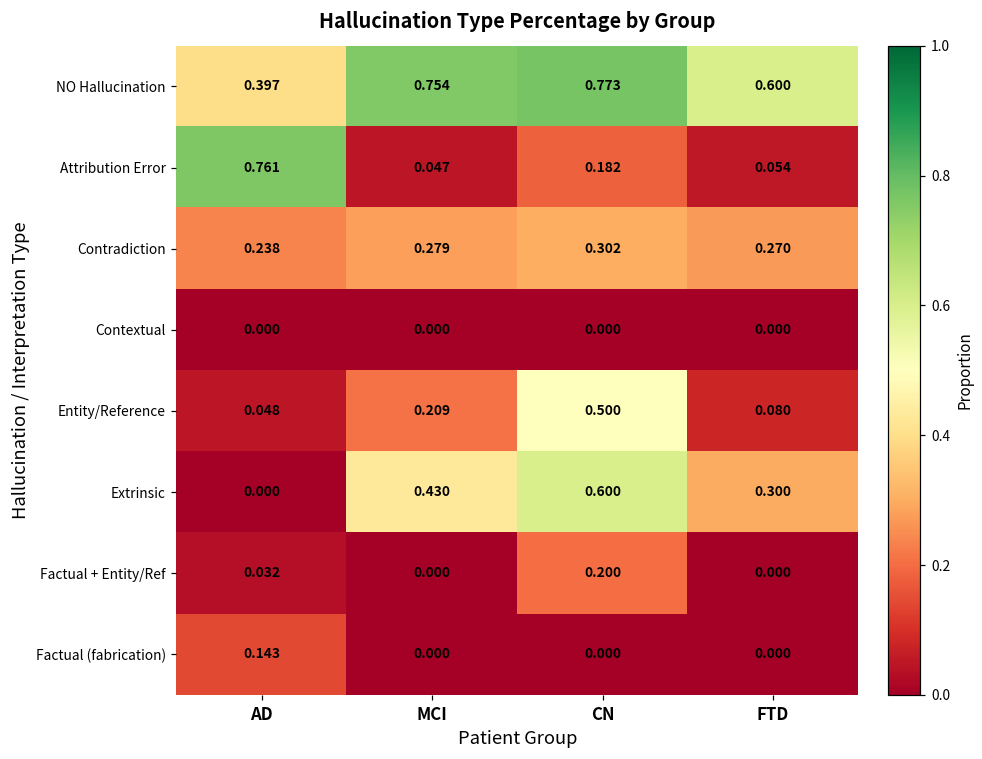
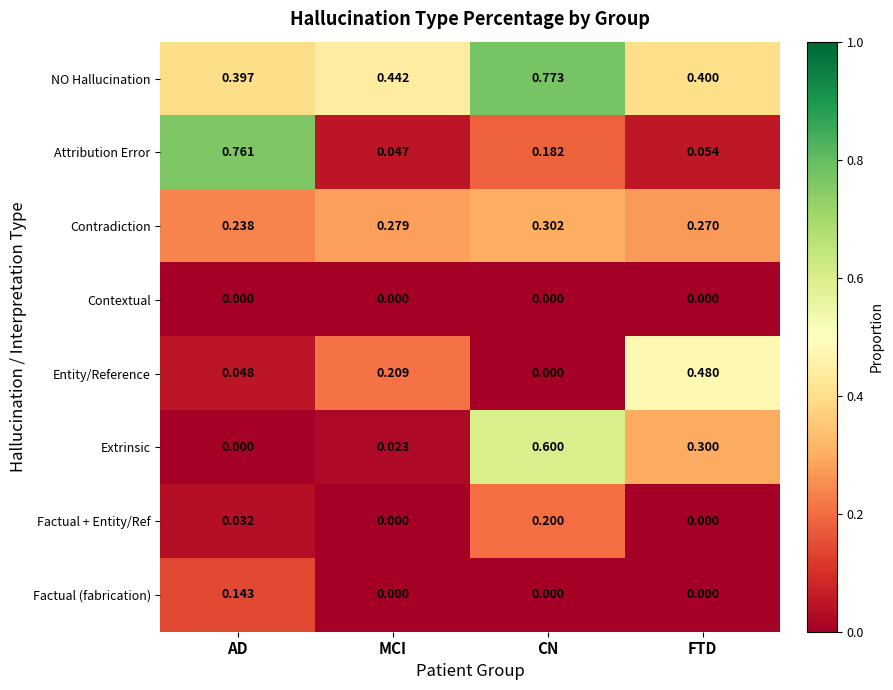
NO Hallucination, MCI: 0.754 -> 0.442
NO Hallucination, FTD: 0.600 -> 0.400
Entity/Reference, CN: 0.500 -> 0.000
Entity/Reference, FTD: 0.080 -> 0.480
Extrinsic, MCI: 0.430 -> 0.023
